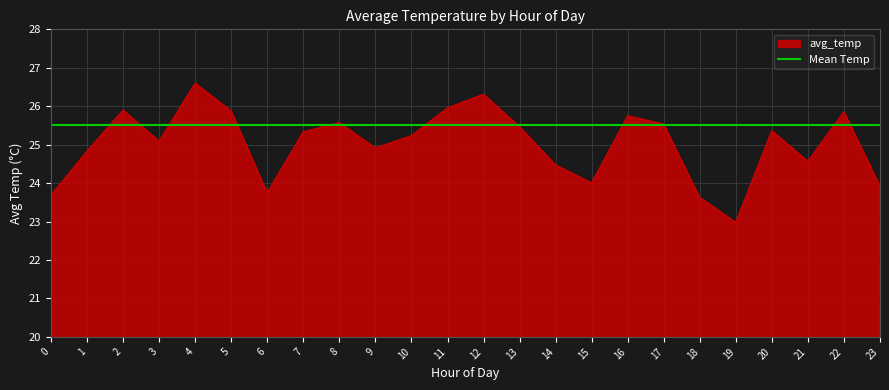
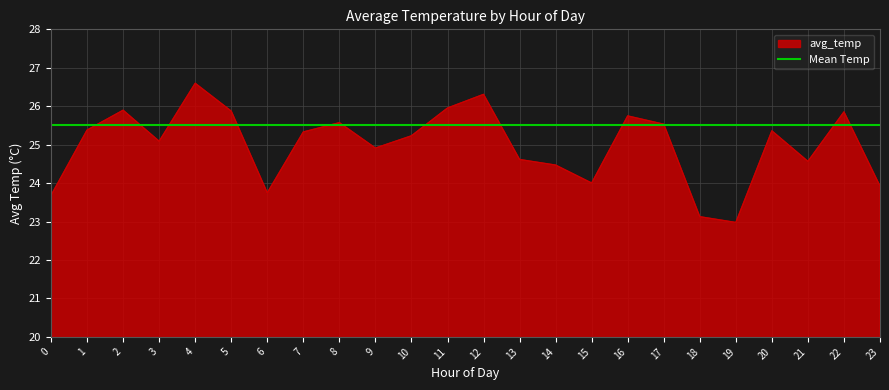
1: 24.8 -> 25.4
13: 25.5 -> 24.6
18: 23.6 -> 23.1
